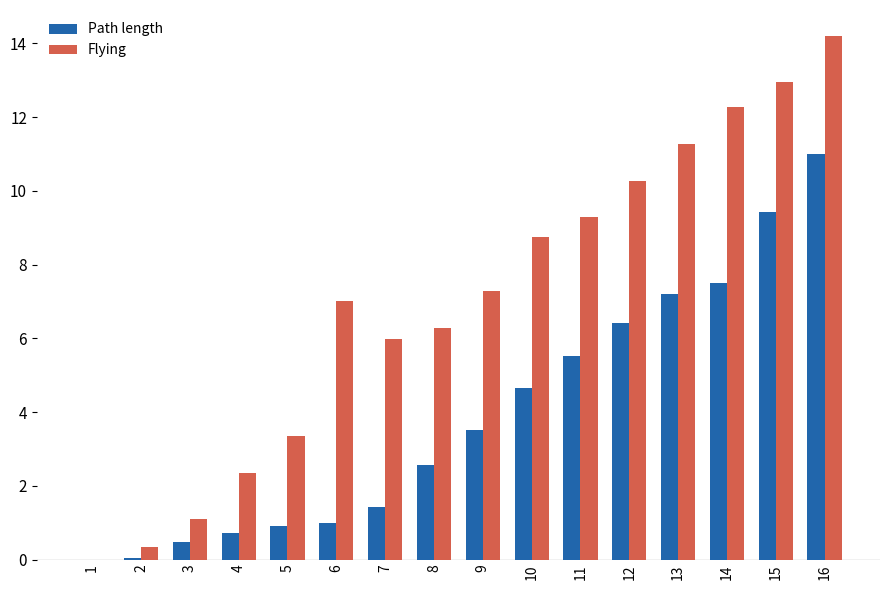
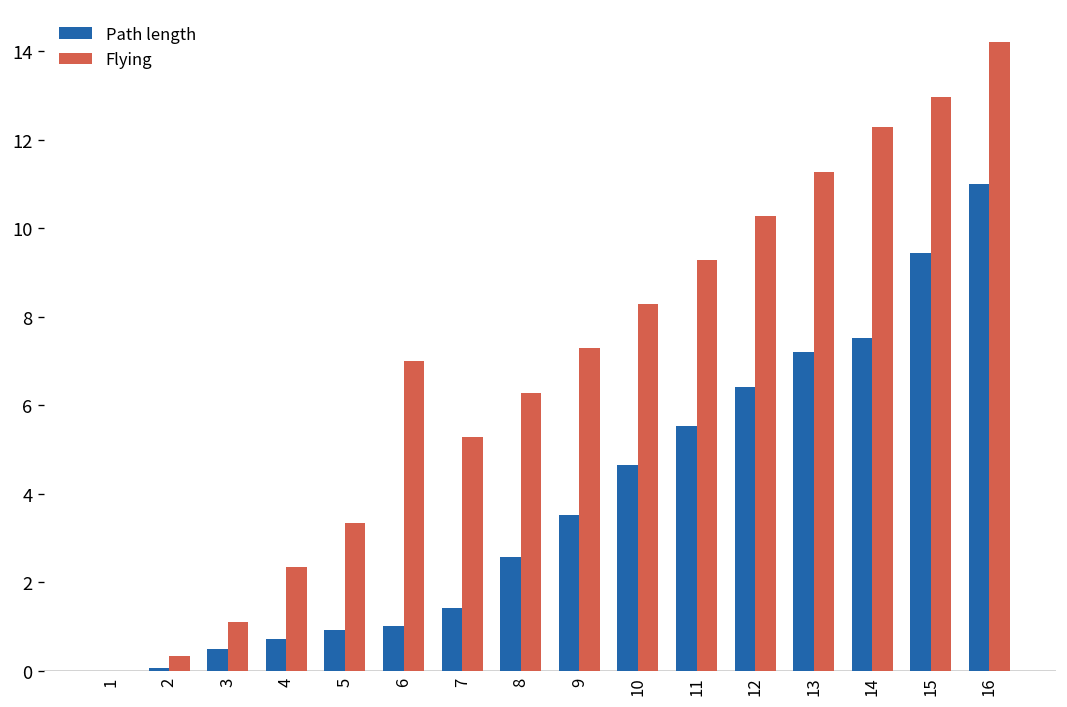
Flying, 7: 6.0 -> 5.3
Flying, 10: 8.8 -> 8.3
